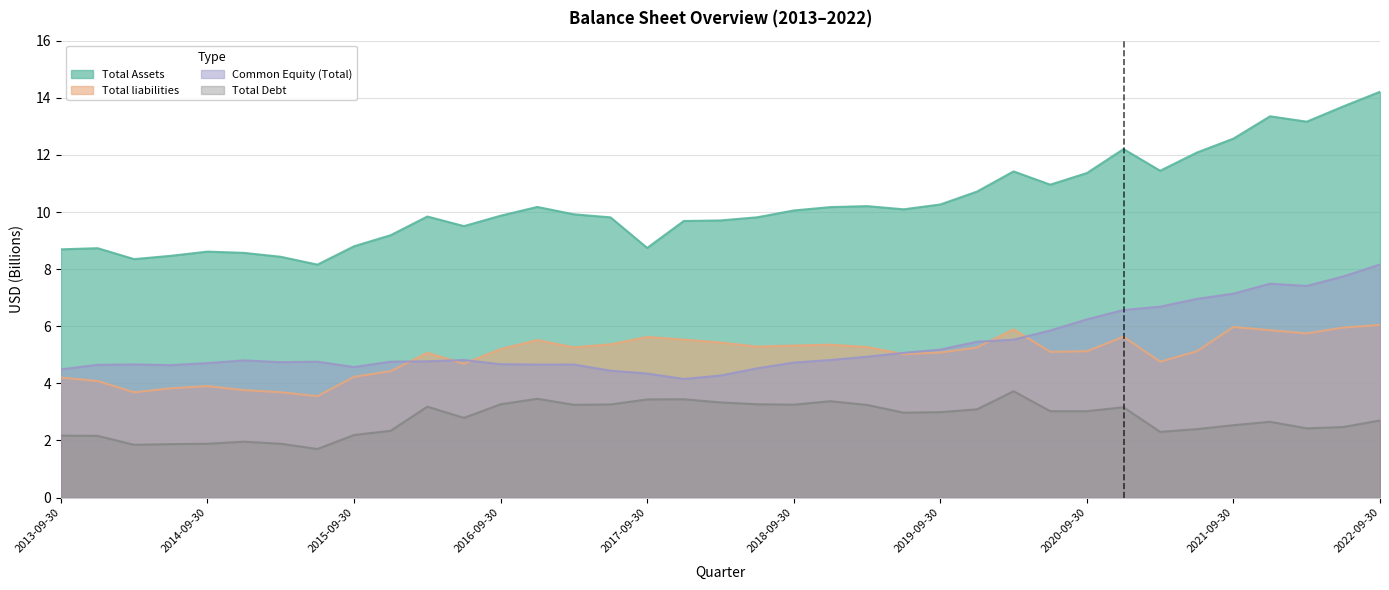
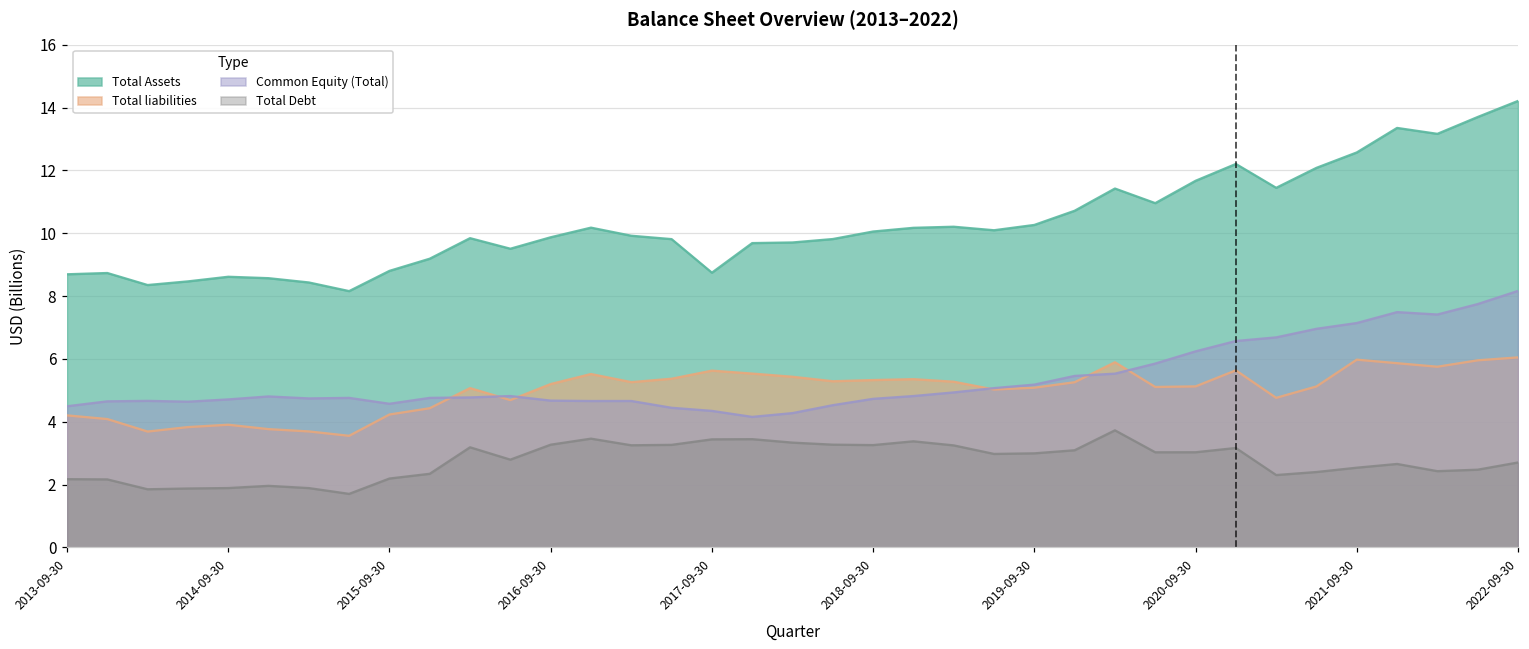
Total Assets, 2020-09-30: 11.4 -> 11.7
